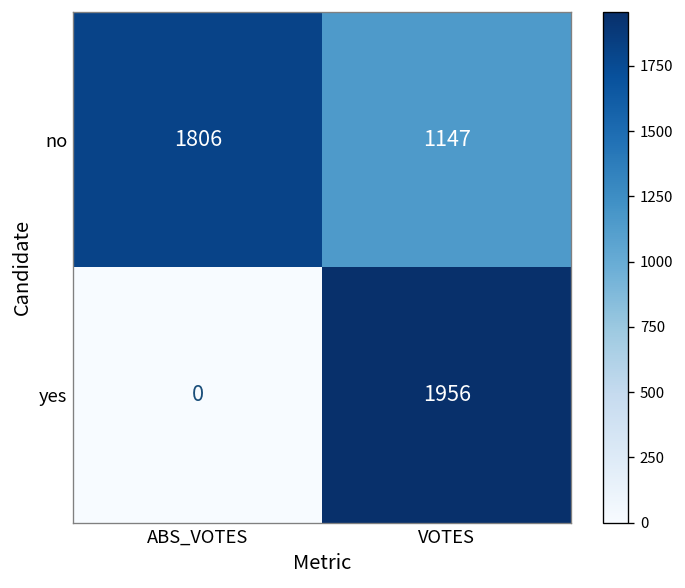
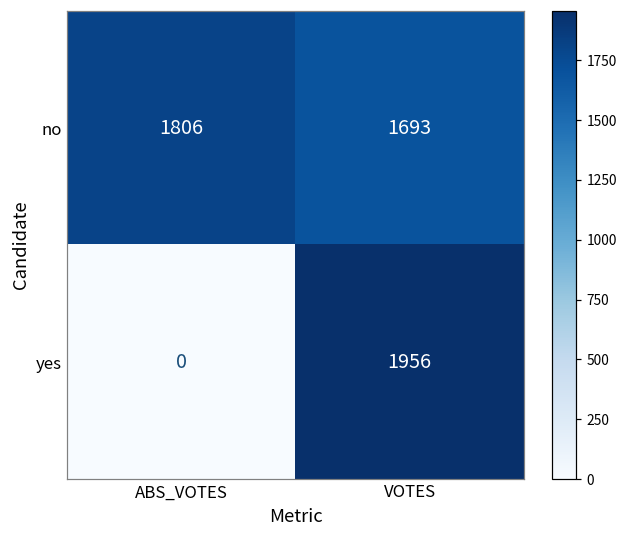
no, VOTES: 1147 -> 1693
